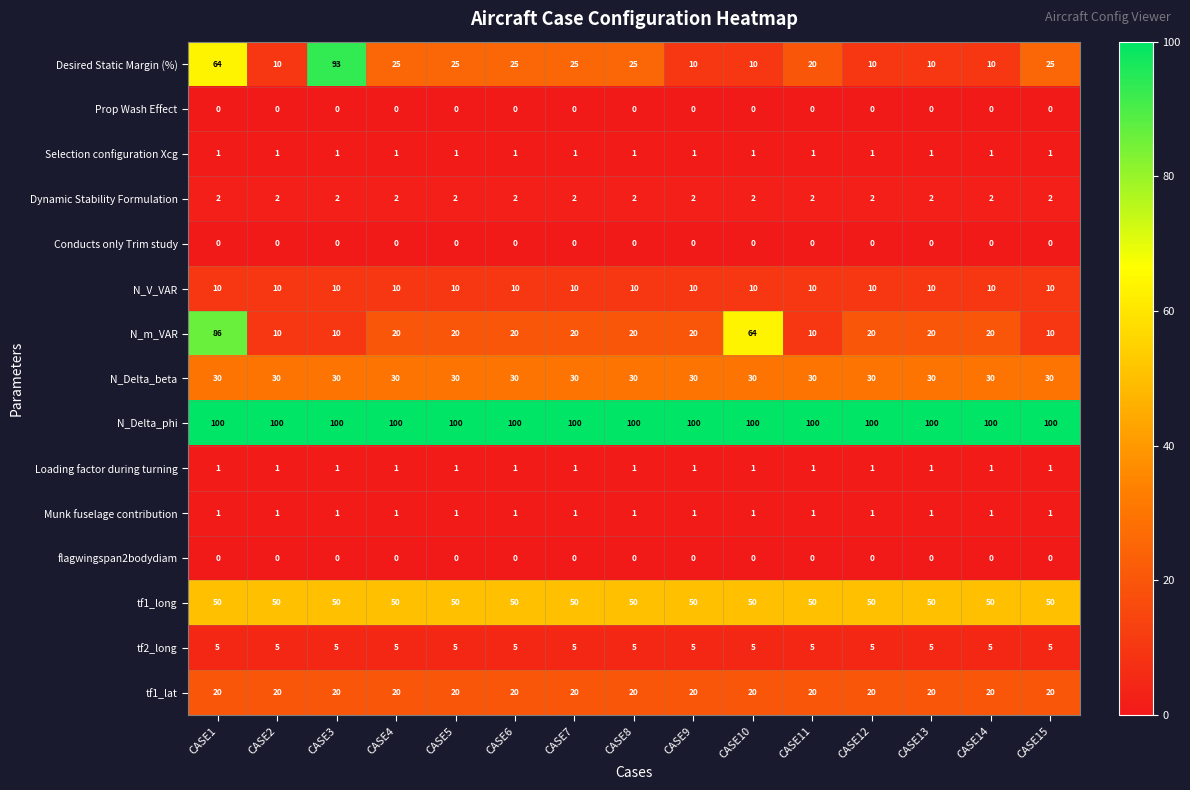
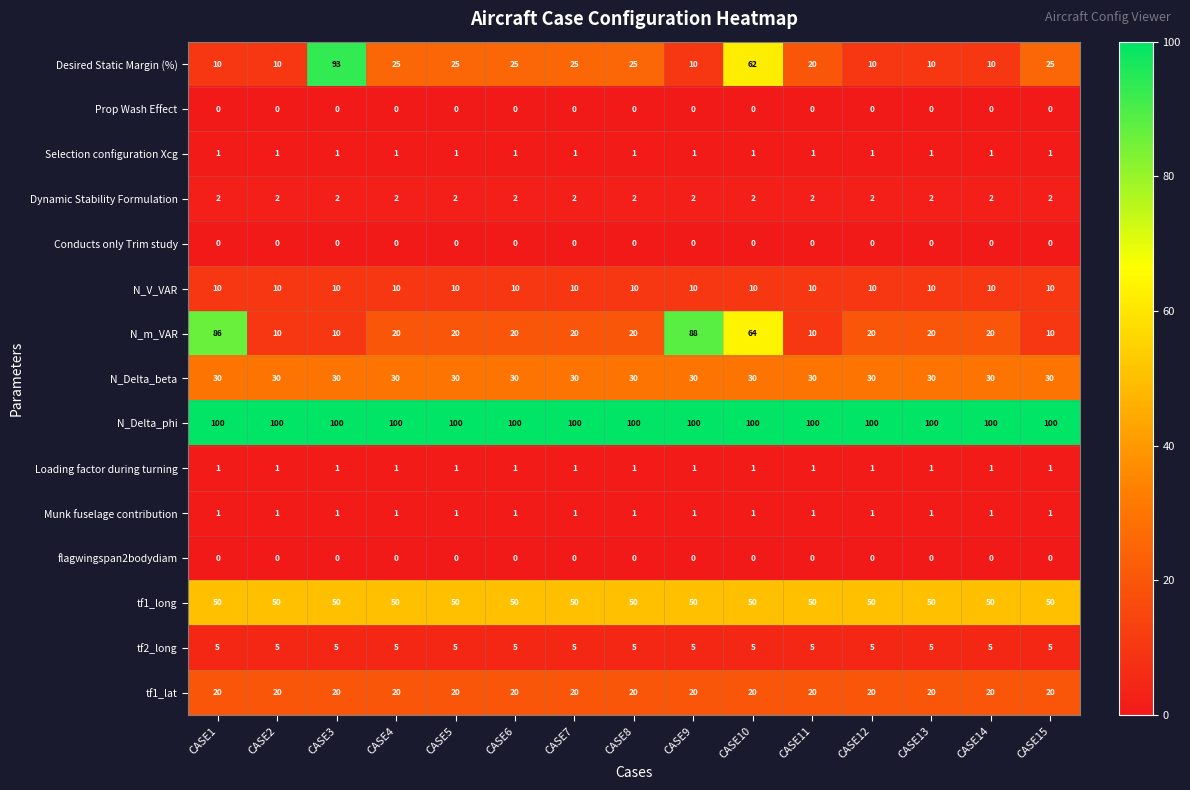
Desired Static Margin (%), CASE1: 64 -> 10
Desired Static Margin (%), CASE10: 10 -> 62
N_m_VAR, CASE9: 20 -> 88
